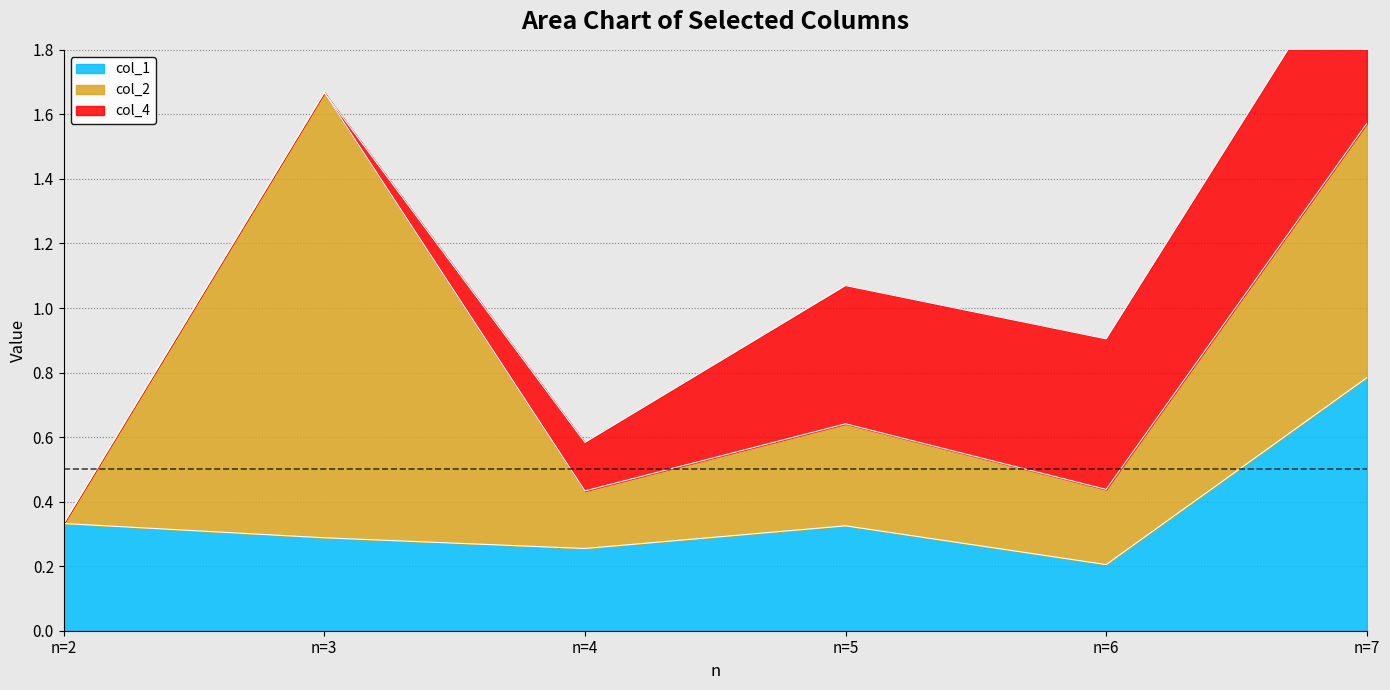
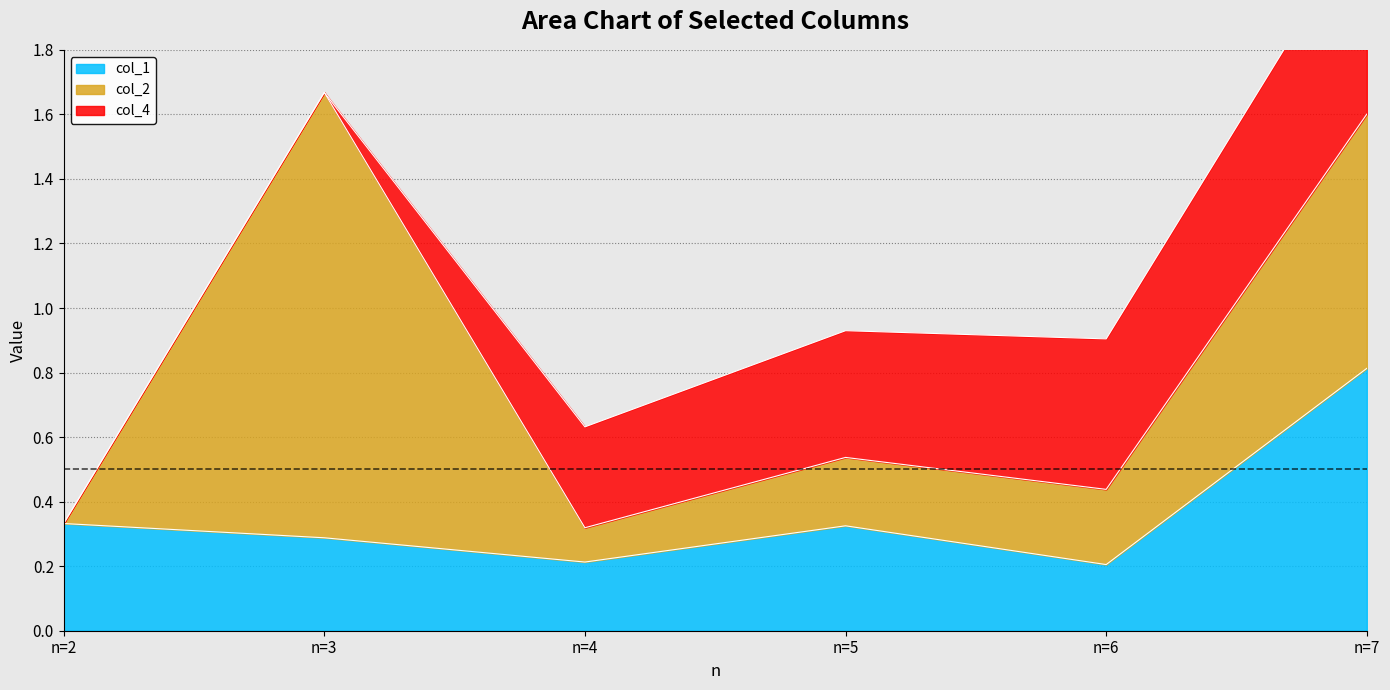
col_1, n=4: 0.25 -> 0.21
col_2, n=4: 0.18 -> 0.11
col_4, n=4: 0.15 -> 0.31
col_2, n=5: 0.32 -> 0.21
col_4, n=5: 0.43 -> 0.39
col_1, n=7: 0.78 -> 0.81
